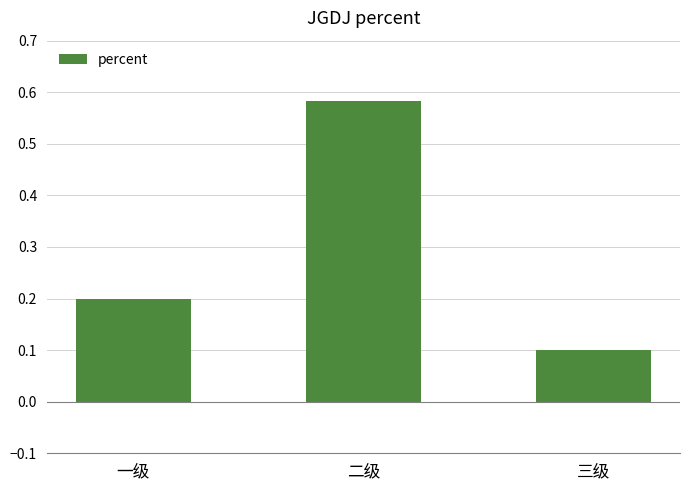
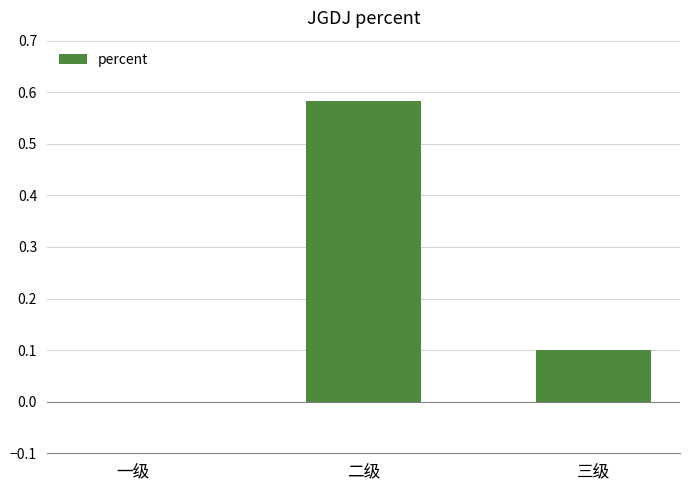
一级: 0.2 -> 0.0
